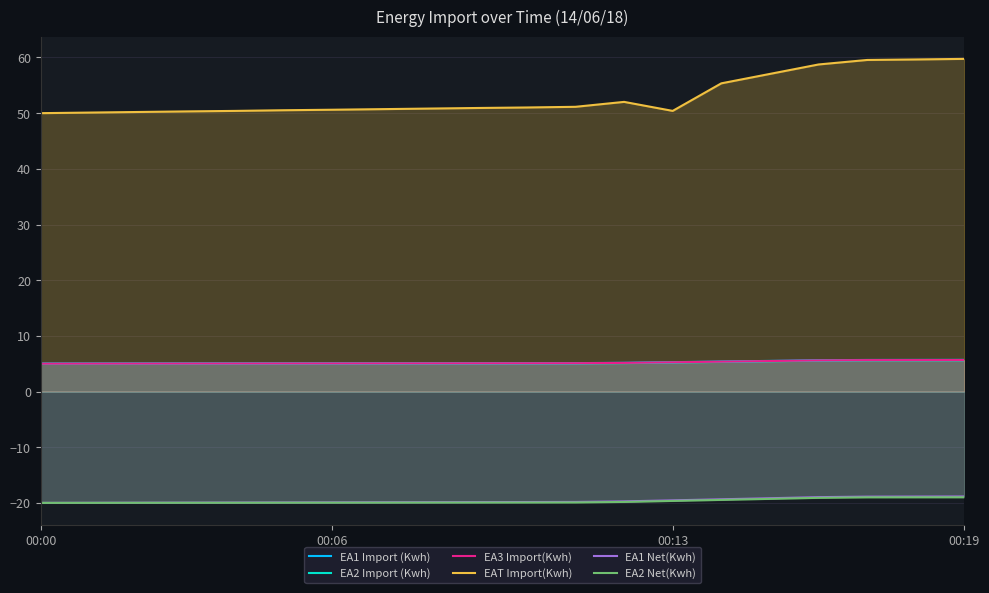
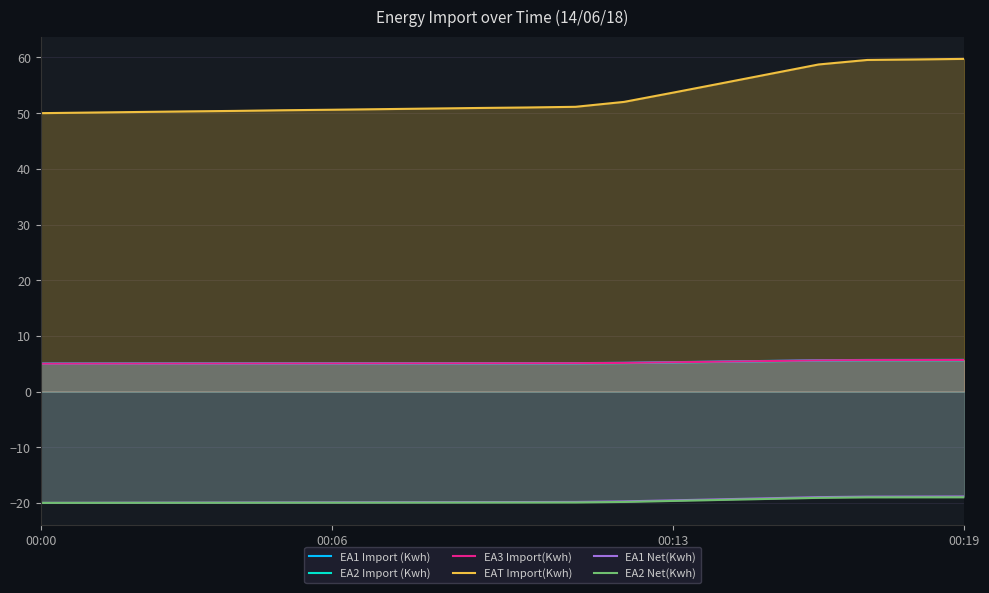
EAT Import(Kwh), 00:13: 50 -> 54
